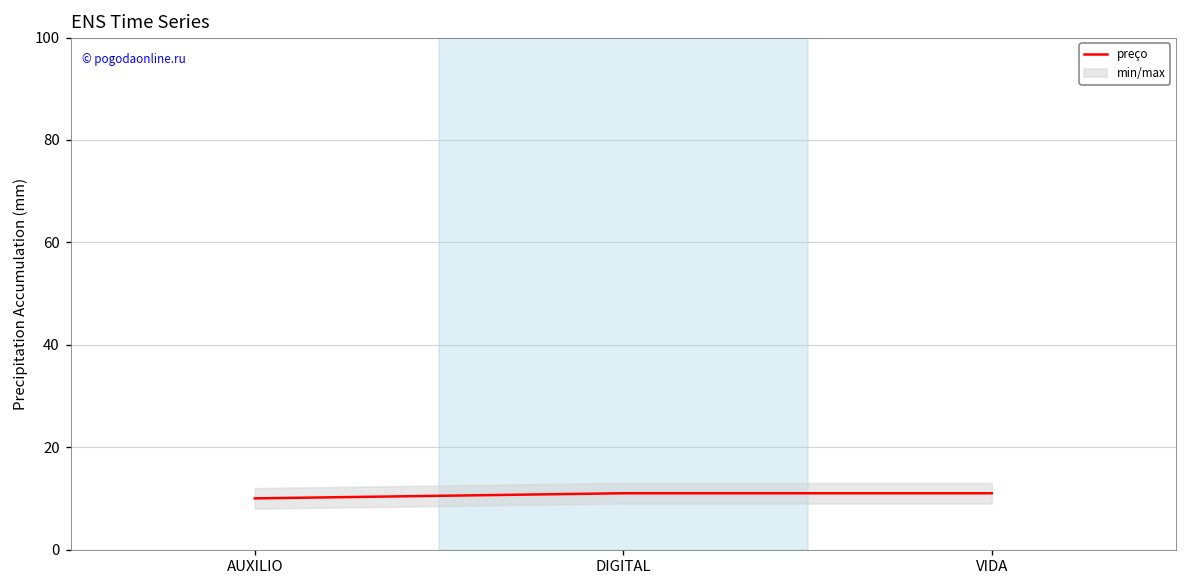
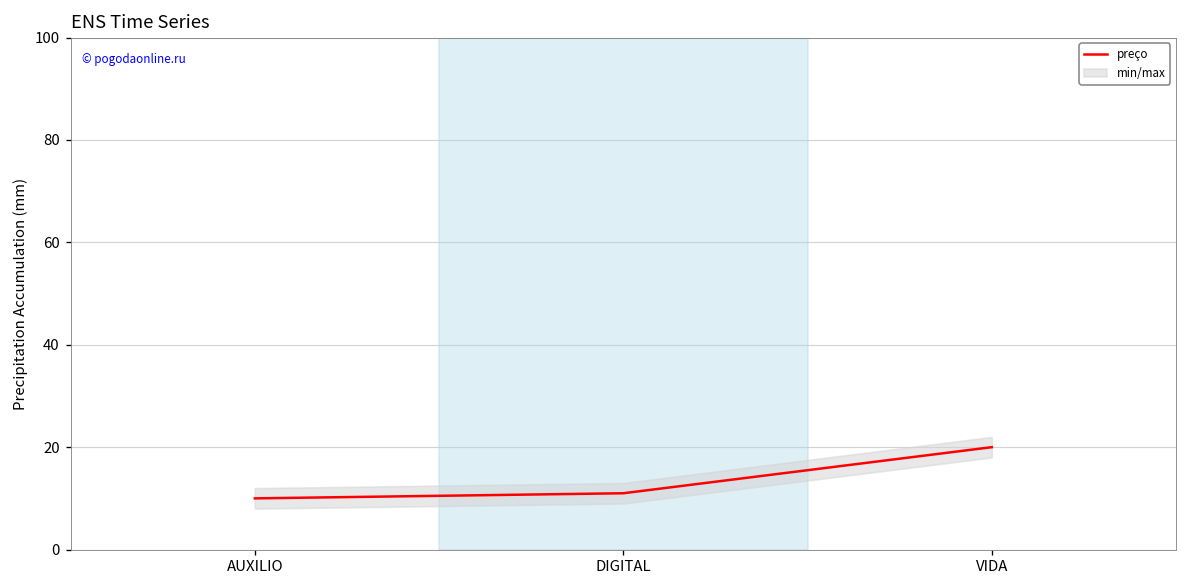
preço, VIDA: 11 -> 20
